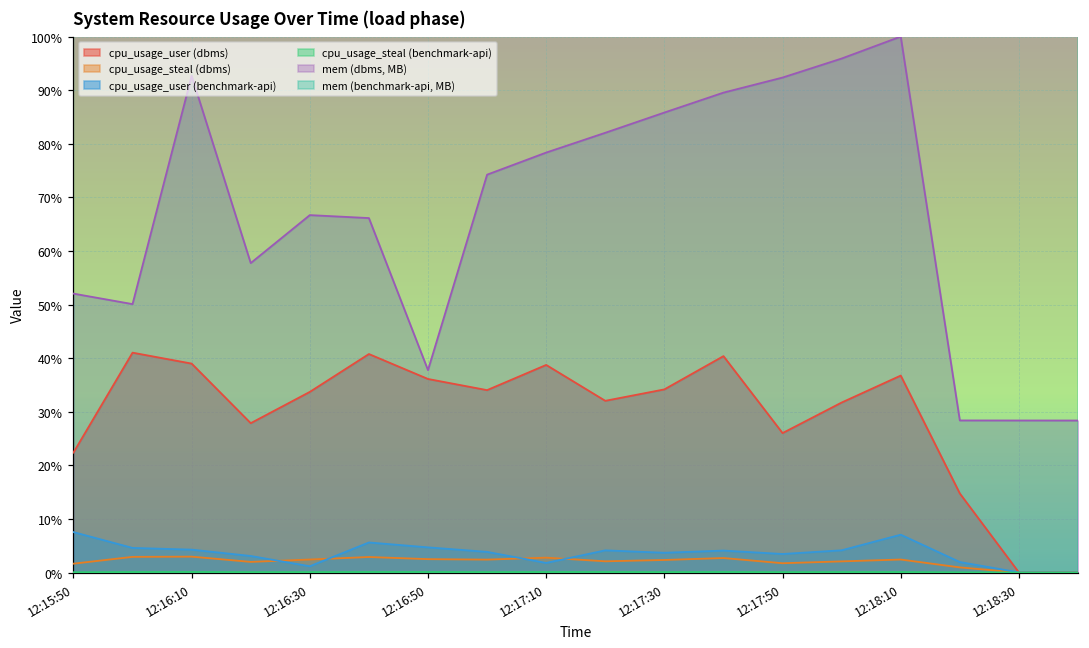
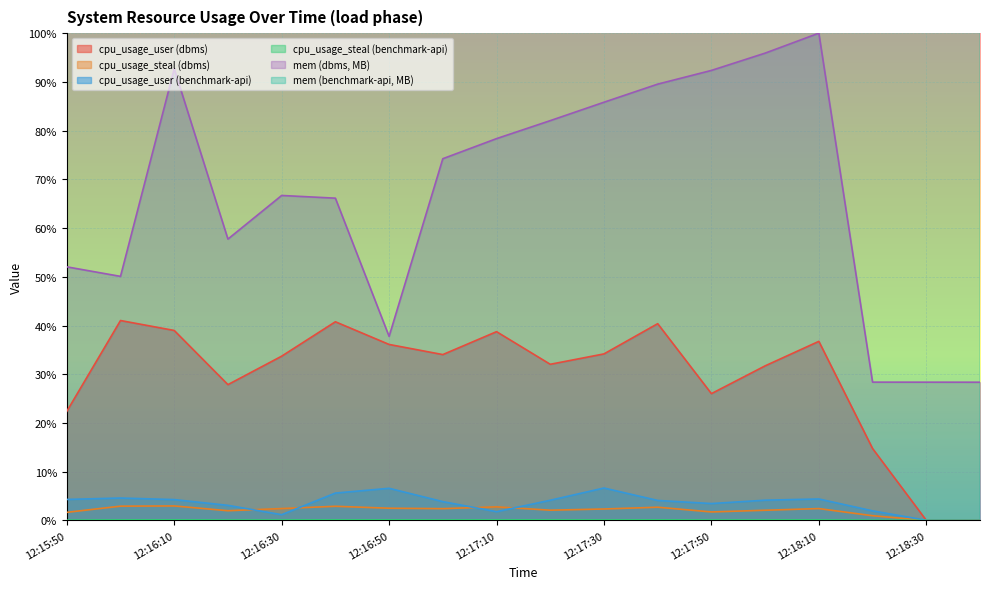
cpu_usage_user (benchmark-api), 12:15:50: 8% -> 4%
cpu_usage_user (benchmark-api), 12:16:50: 5% -> 7%
cpu_usage_user (benchmark-api), 12:17:30: 4% -> 7%
cpu_usage_user (benchmark-api), 12:18:10: 7% -> 4%
